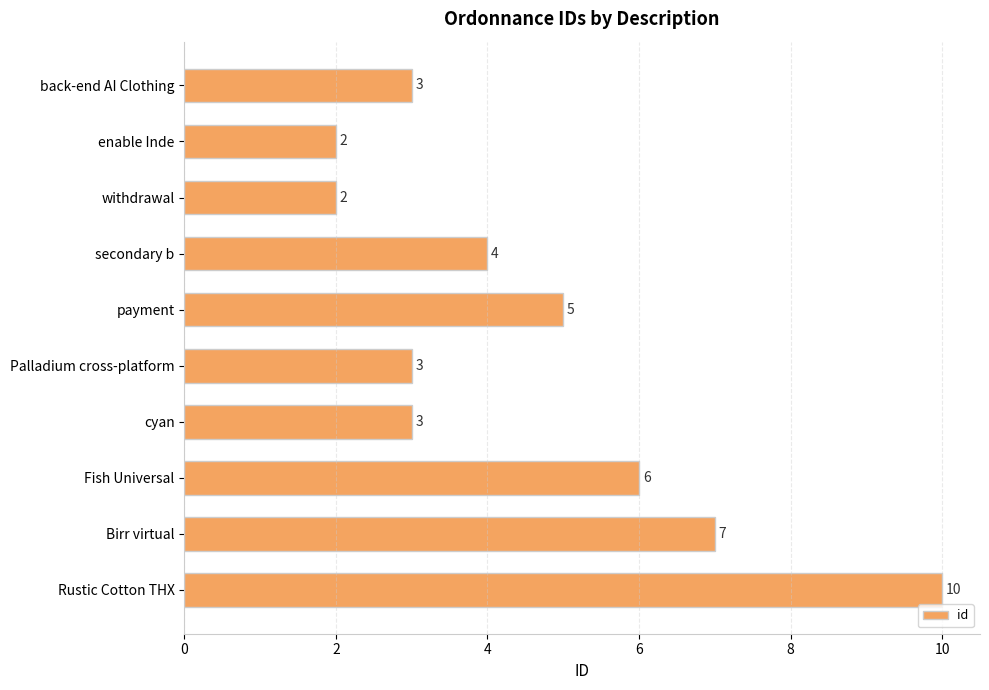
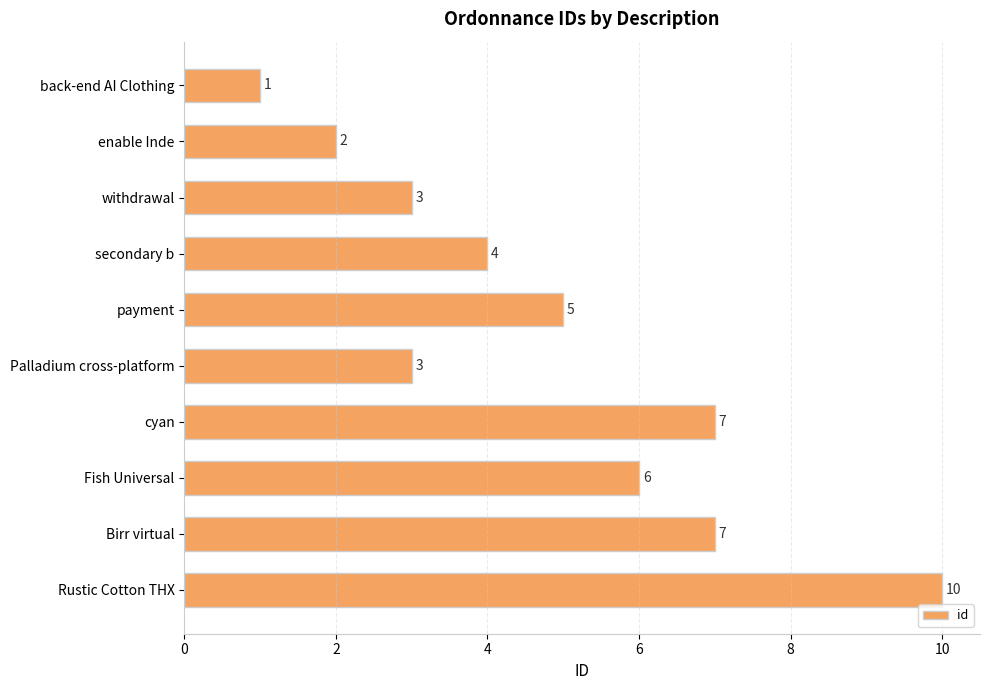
back-end AI Clothing: 3 -> 1
withdrawal: 2 -> 3
cyan: 3 -> 7
